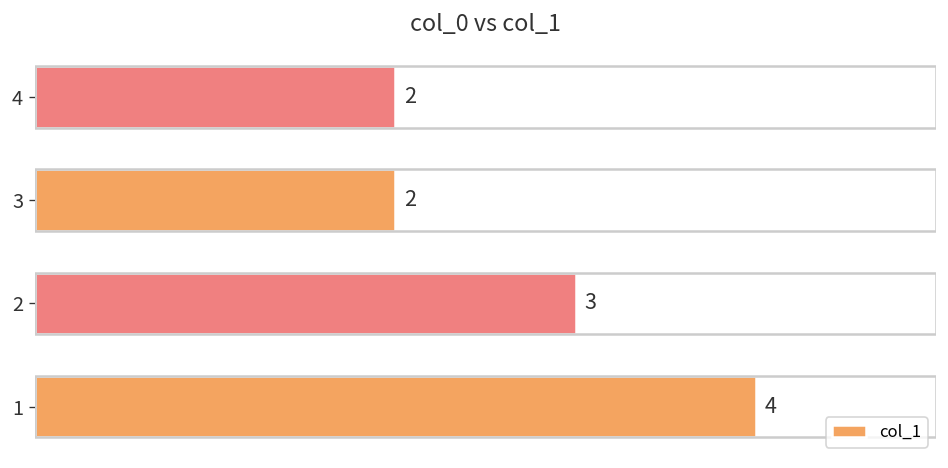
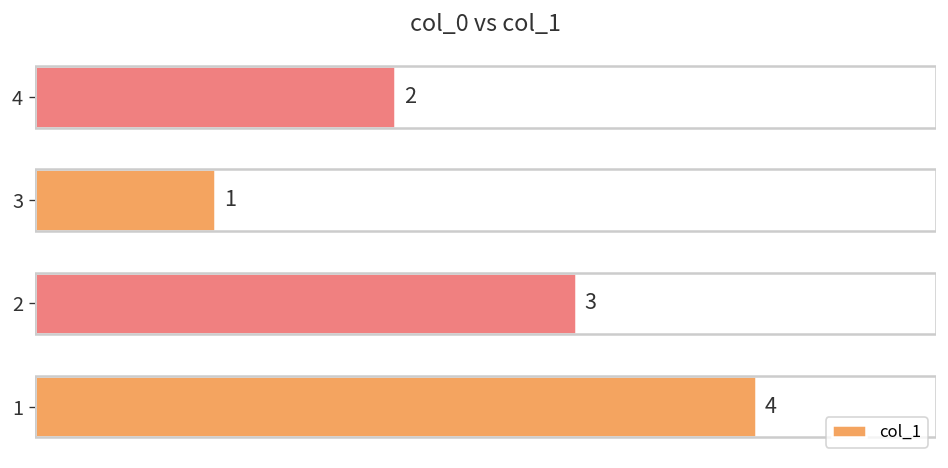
3: 2 -> 1
